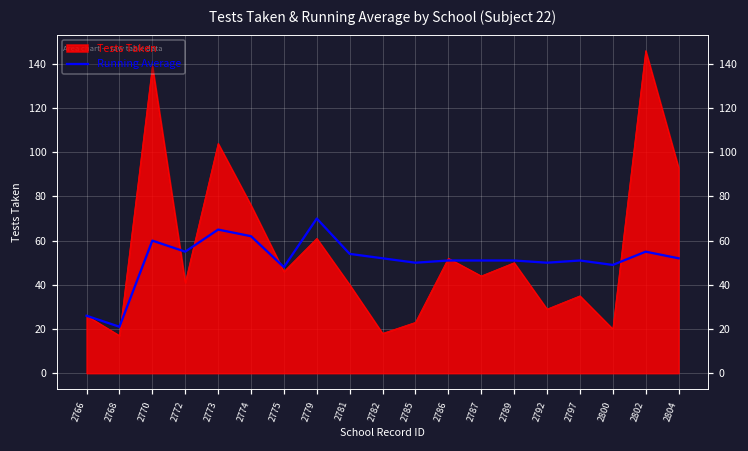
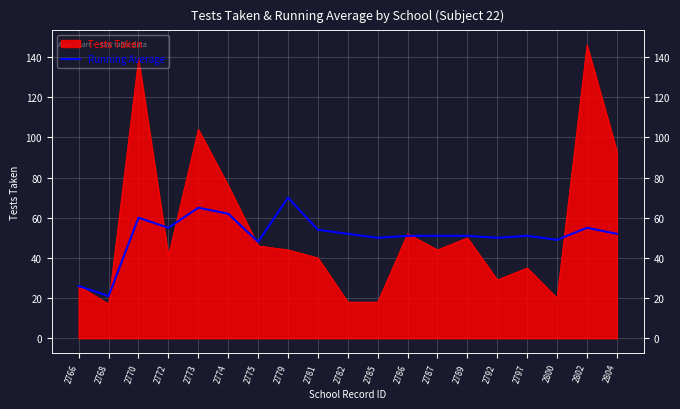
Tests Taken, 2779: 61 -> 44
Tests Taken, 2785: 23 -> 18
